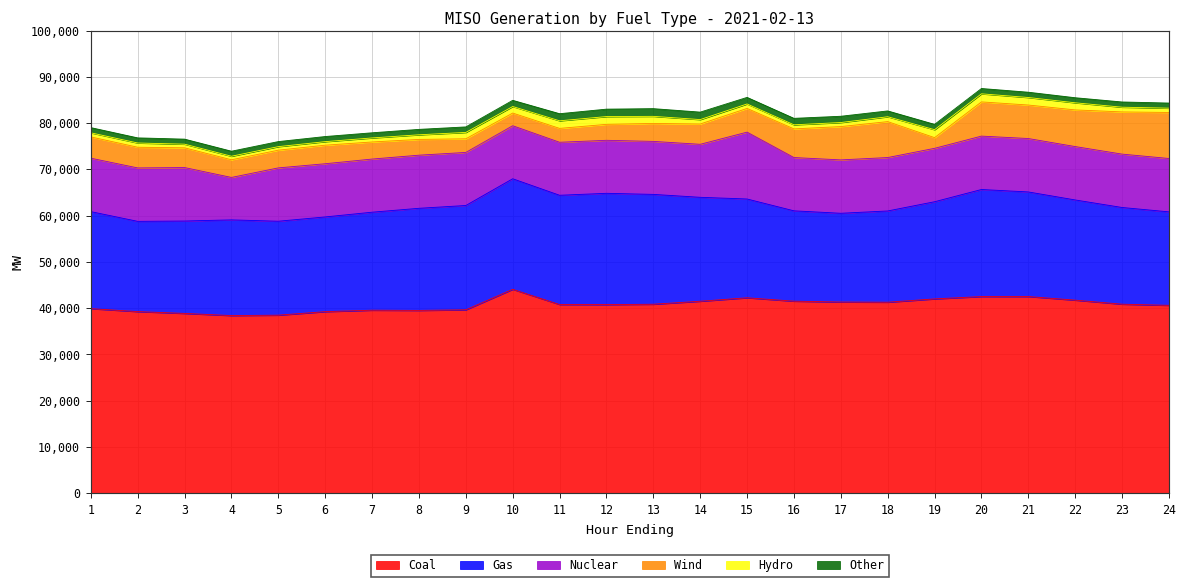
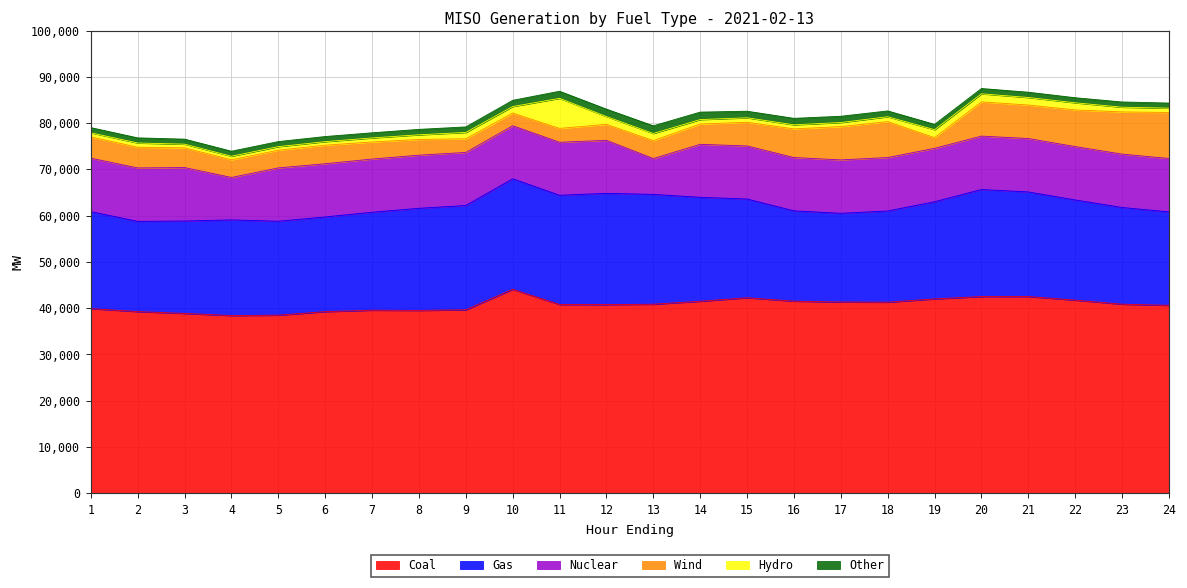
Hydro, 11: 2,000 -> 6,000
Nuclear, 13: 11,000 -> 8,000
Nuclear, 15: 14,000 -> 11,000
